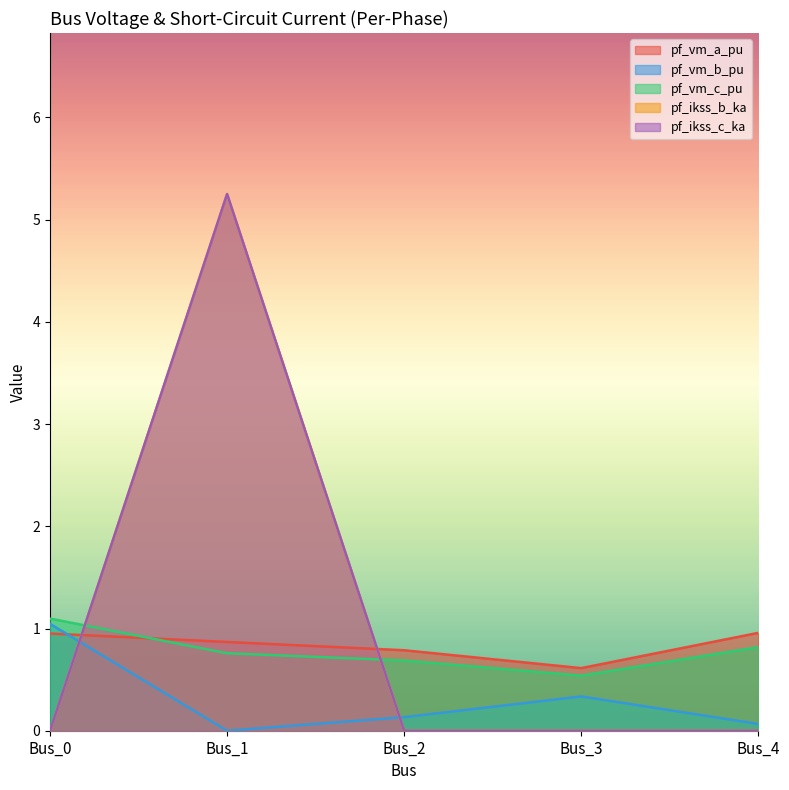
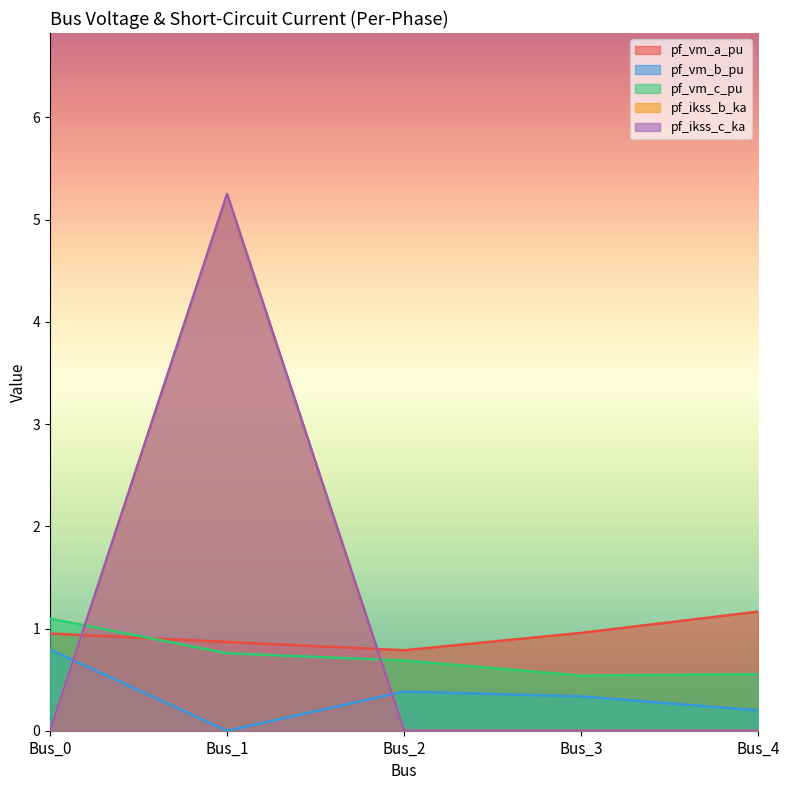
pf_vm_b_pu, Bus_0: 1.05 -> 0.79
pf_vm_b_pu, Bus_2: 0.13 -> 0.38
pf_vm_a_pu, Bus_3: 0.61 -> 0.96
pf_vm_a_pu, Bus_4: 0.96 -> 1.17
pf_vm_b_pu, Bus_4: 0.07 -> 0.20
pf_vm_c_pu, Bus_4: 0.82 -> 0.55
